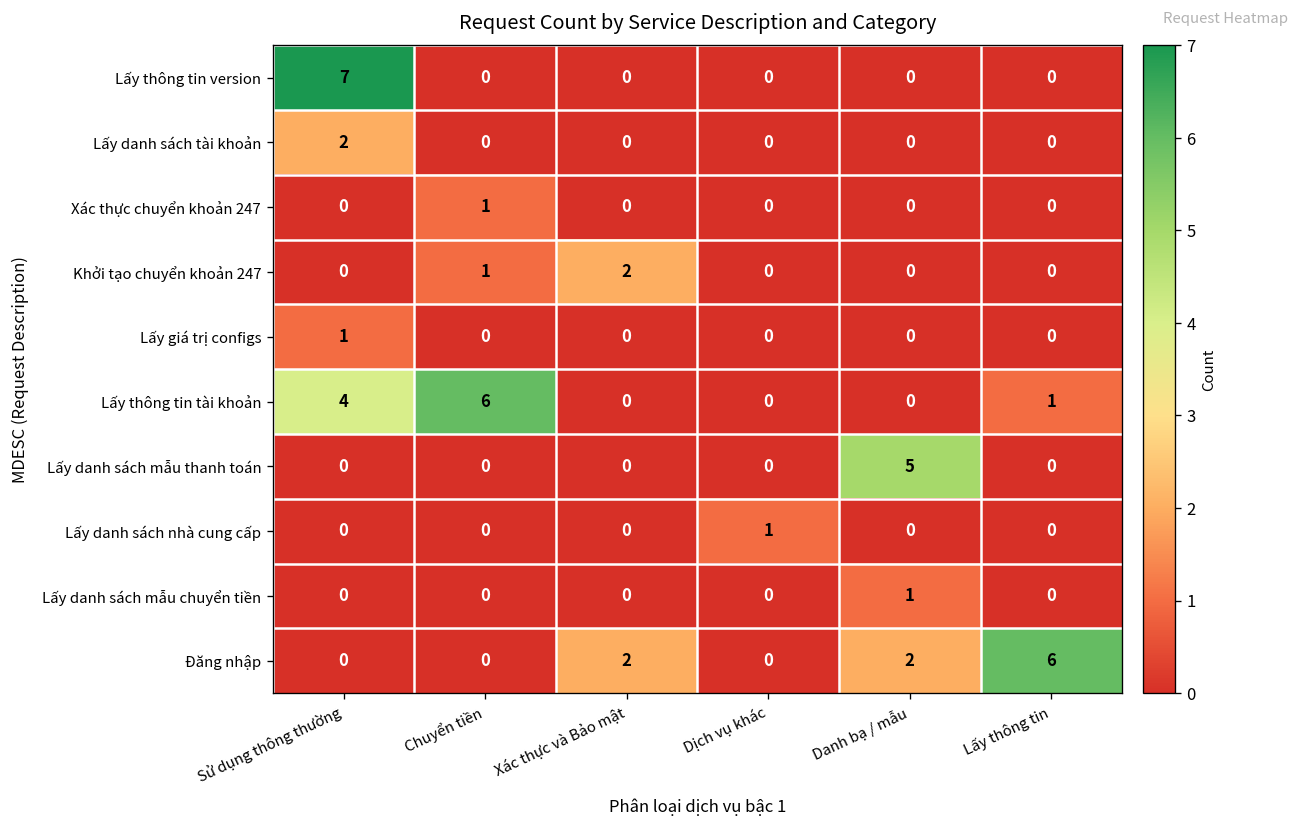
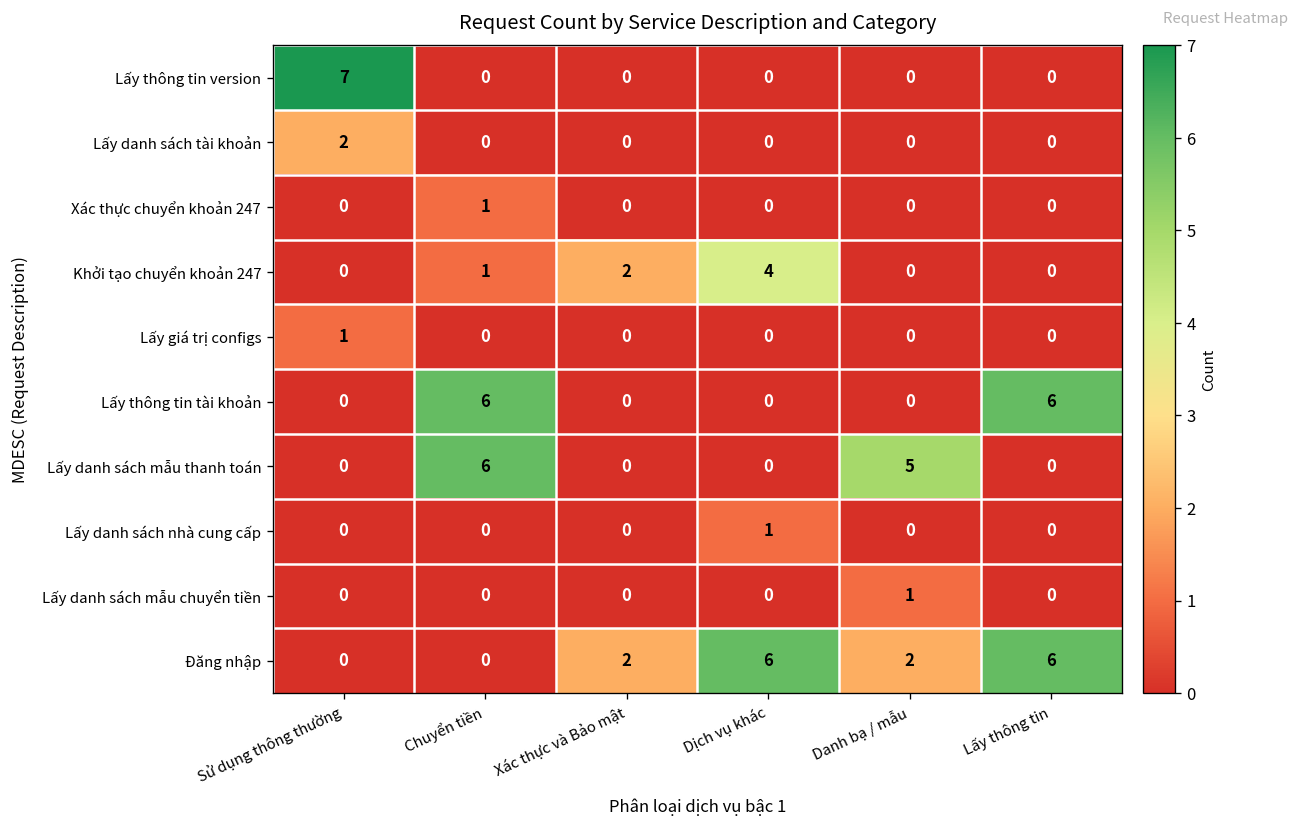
Khởi tạo chuyển khoản 247, Dịch vụ khác: 0 -> 4
Lấy thông tin tài khoản, Sử dụng thông thường: 4 -> 0
Lấy thông tin tài khoản, Lấy thông tin: 1 -> 6
Lấy danh sách mẫu thanh toán, Chuyển tiền: 0 -> 6
Đăng nhập, Dịch vụ khác: 0 -> 6
